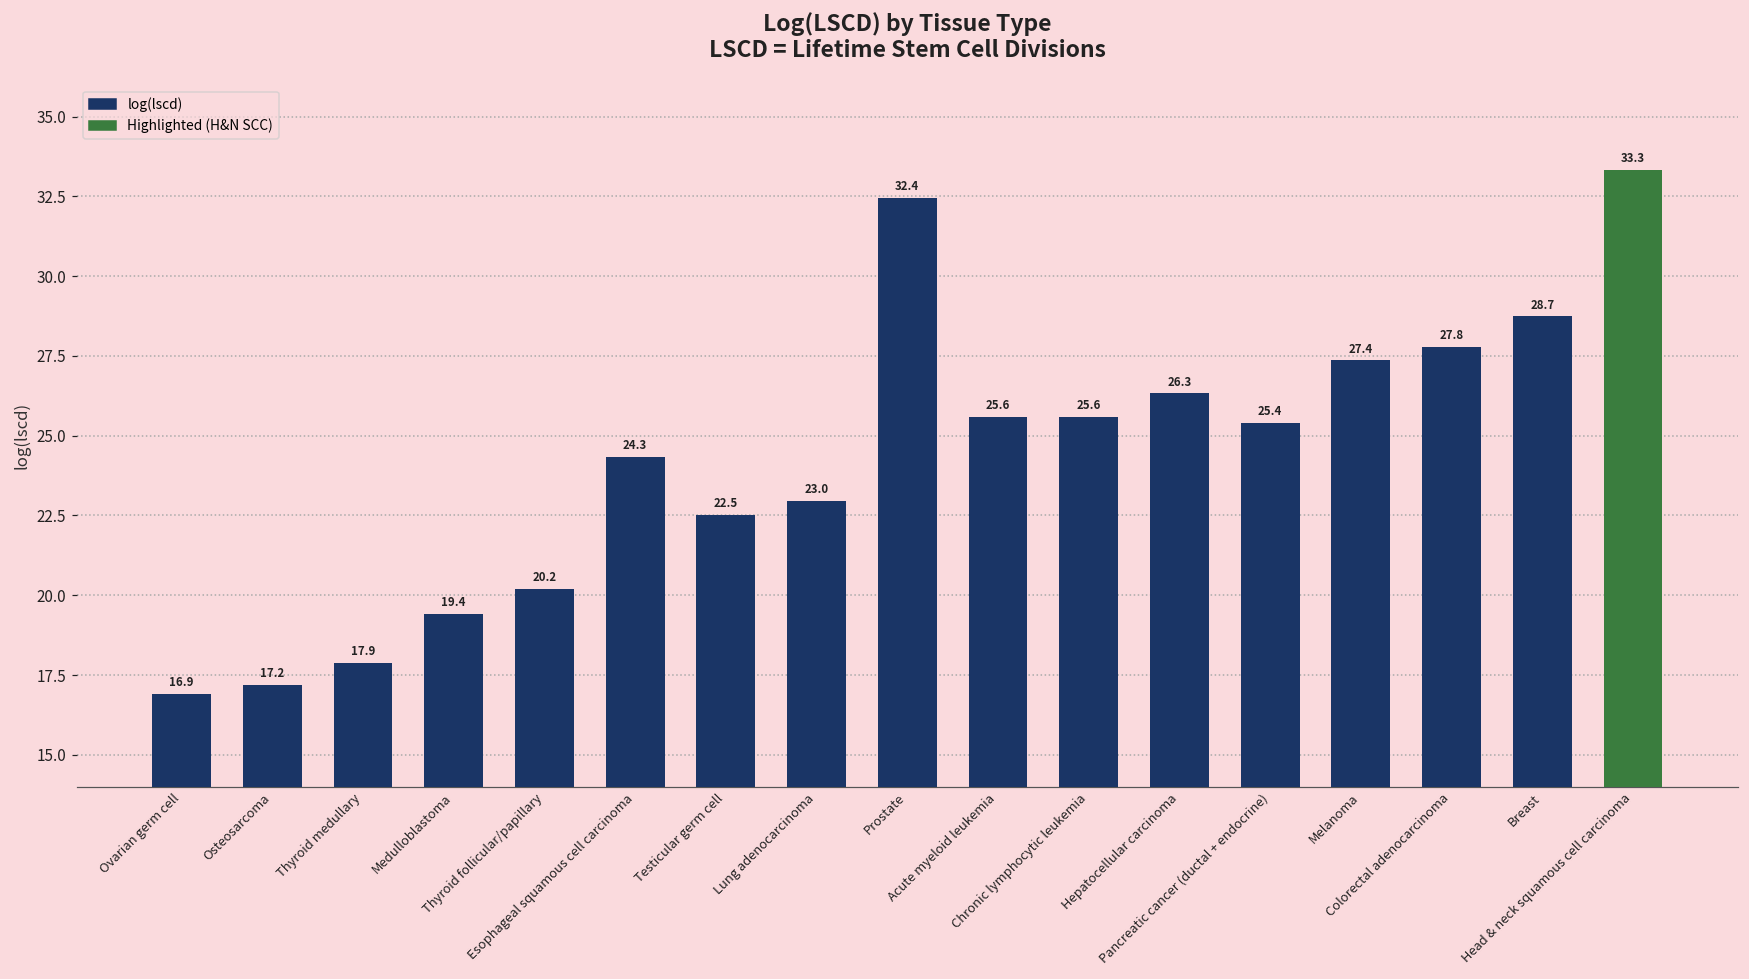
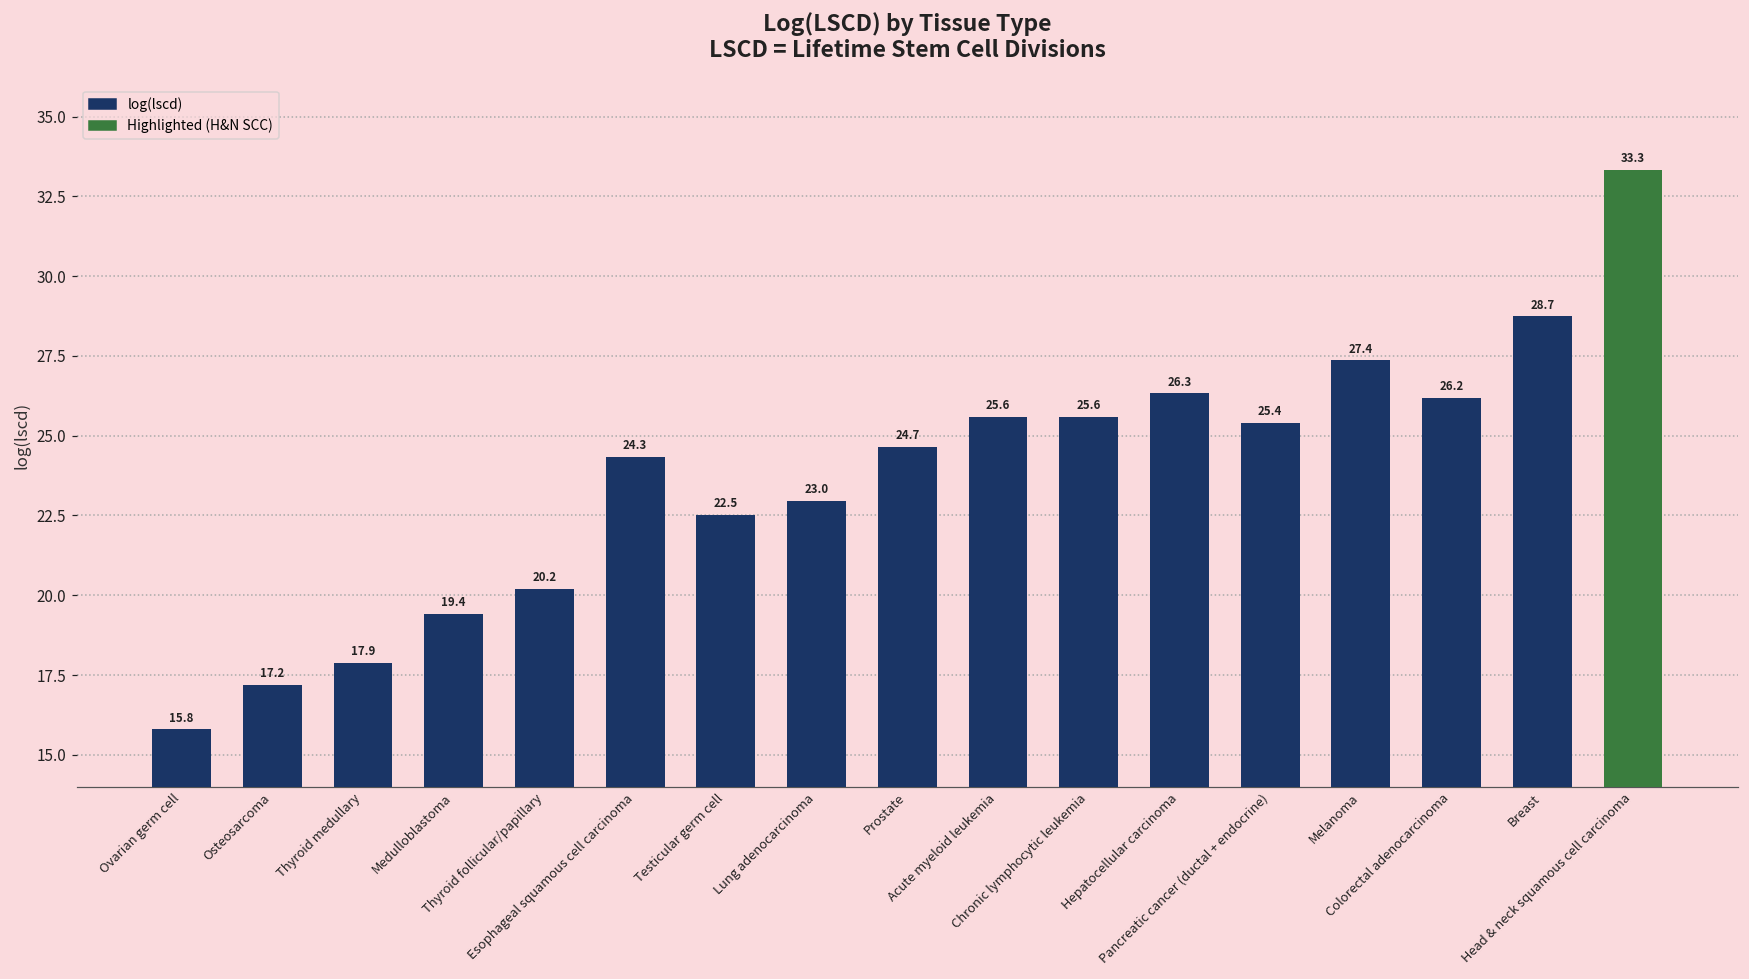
Ovarian germ cell: 16.9 -> 15.8
Prostate: 32.4 -> 24.7
Colorectal adenocarcinoma: 27.8 -> 26.2
